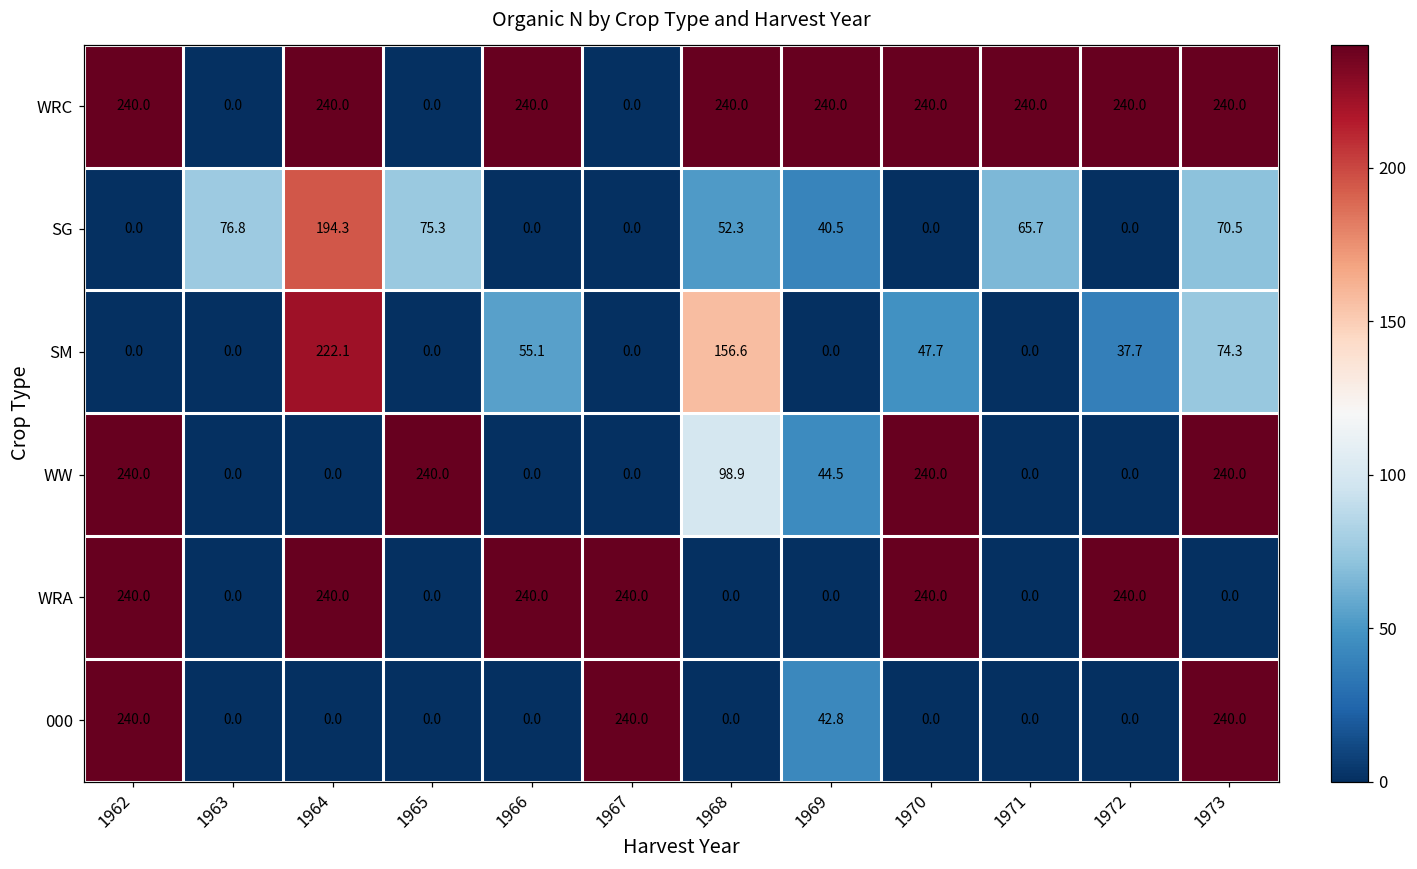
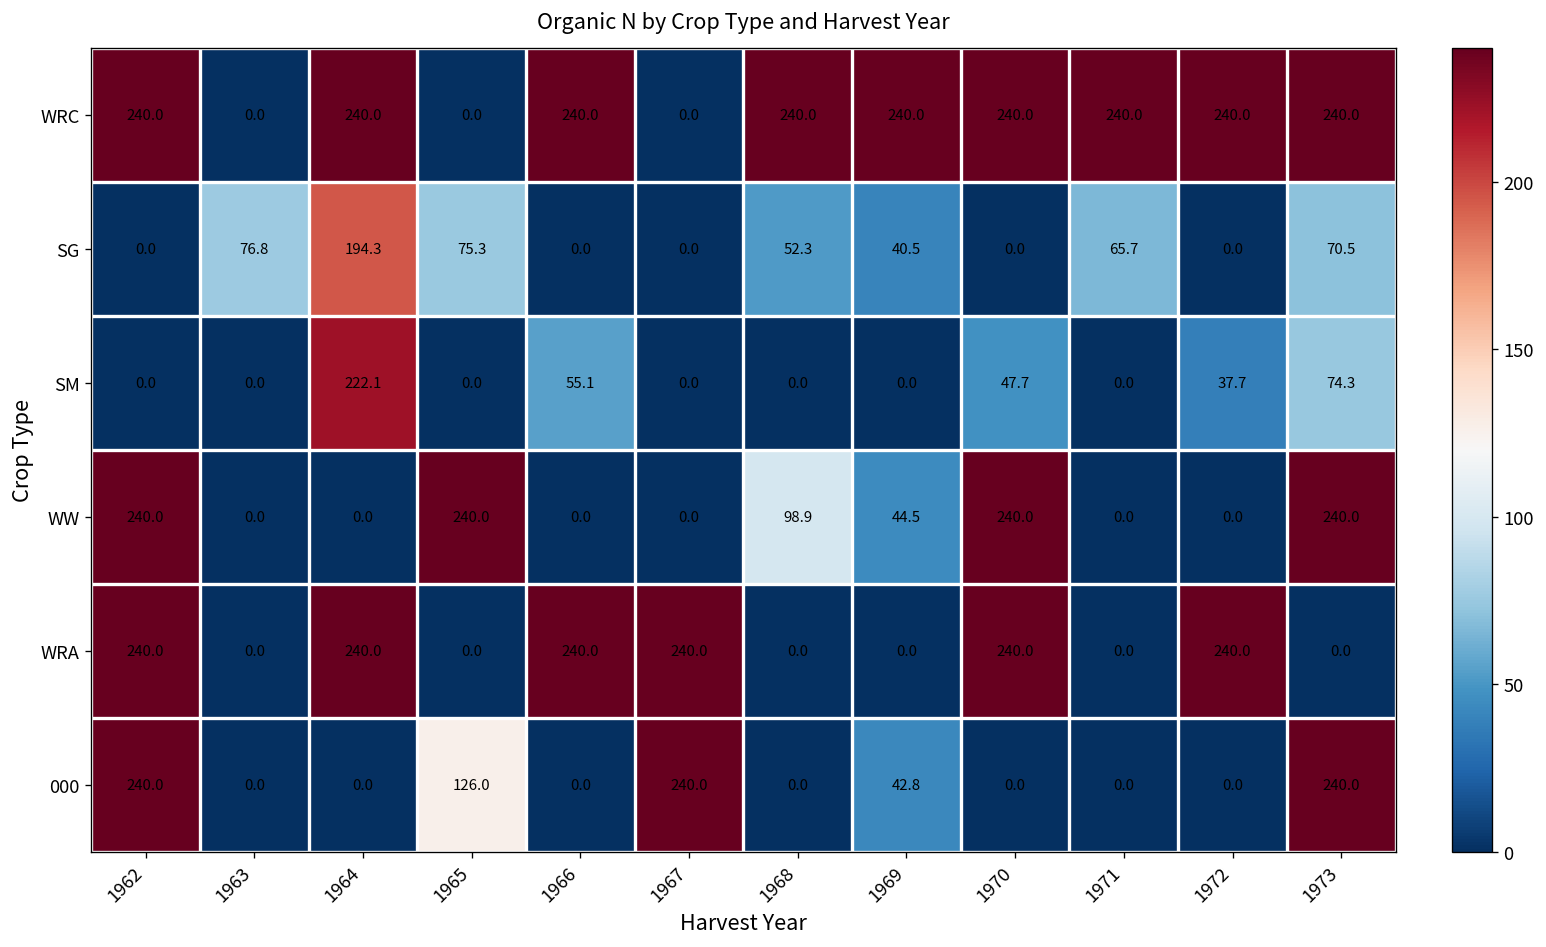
SM, 1968: 156.6 -> 0.0
000, 1965: 0.0 -> 126.0
